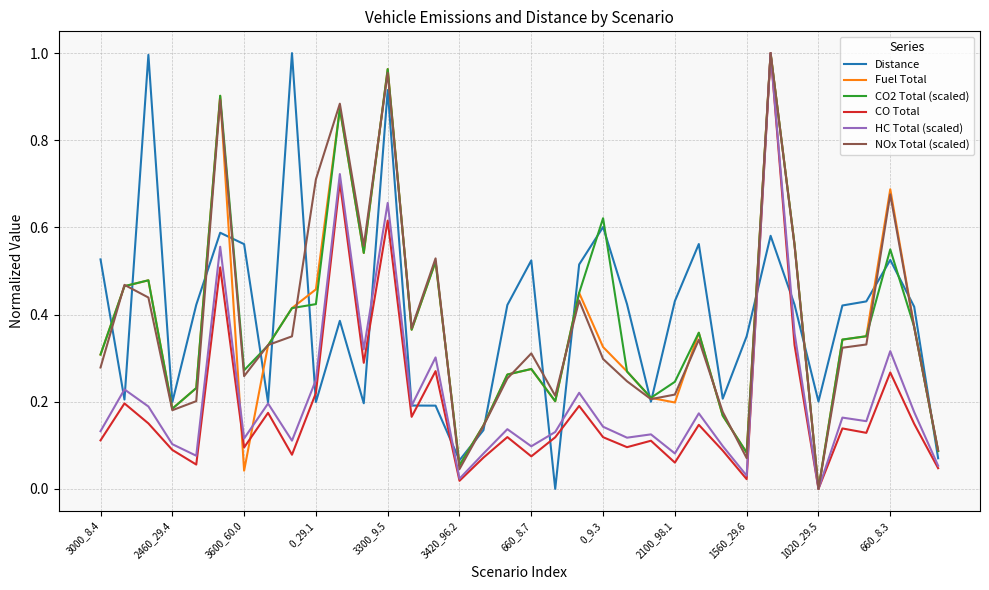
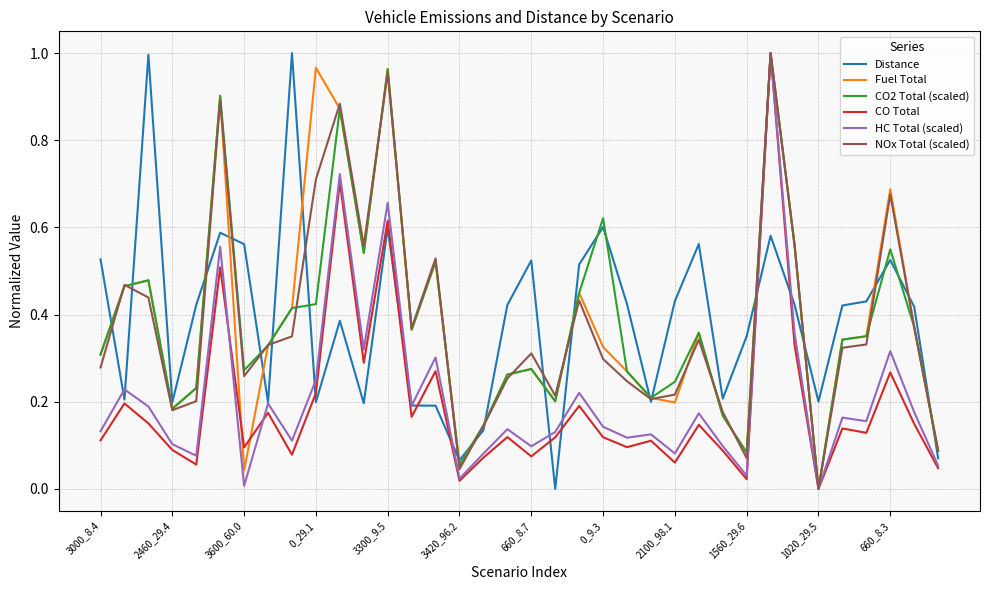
HC Total (scaled), 3600_60.0: 0.12 -> 0.01
Fuel Total, 0_29.1: 0.46 -> 0.97
Distance, 3300_9.5: 0.92 -> 0.60
